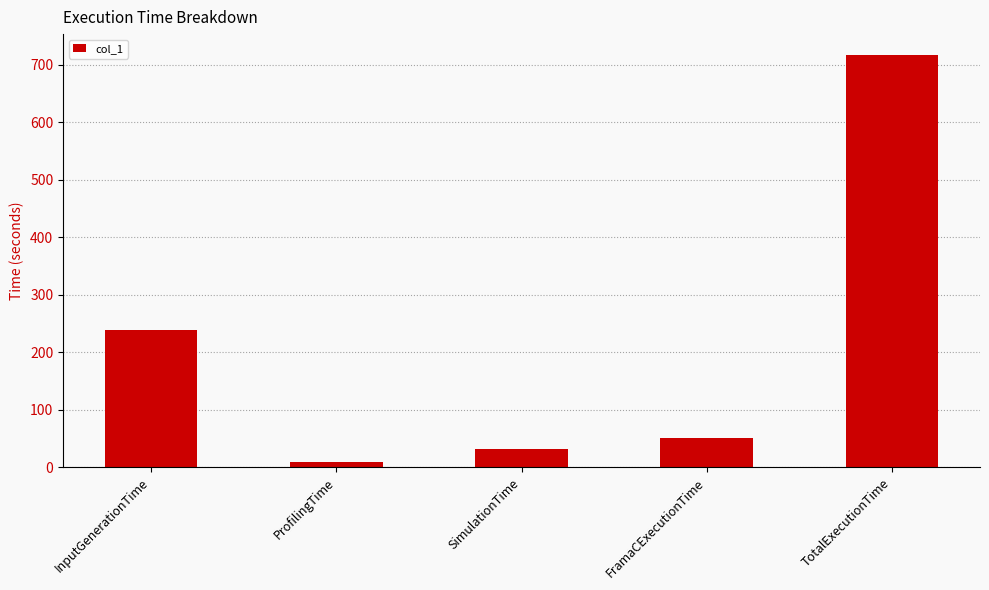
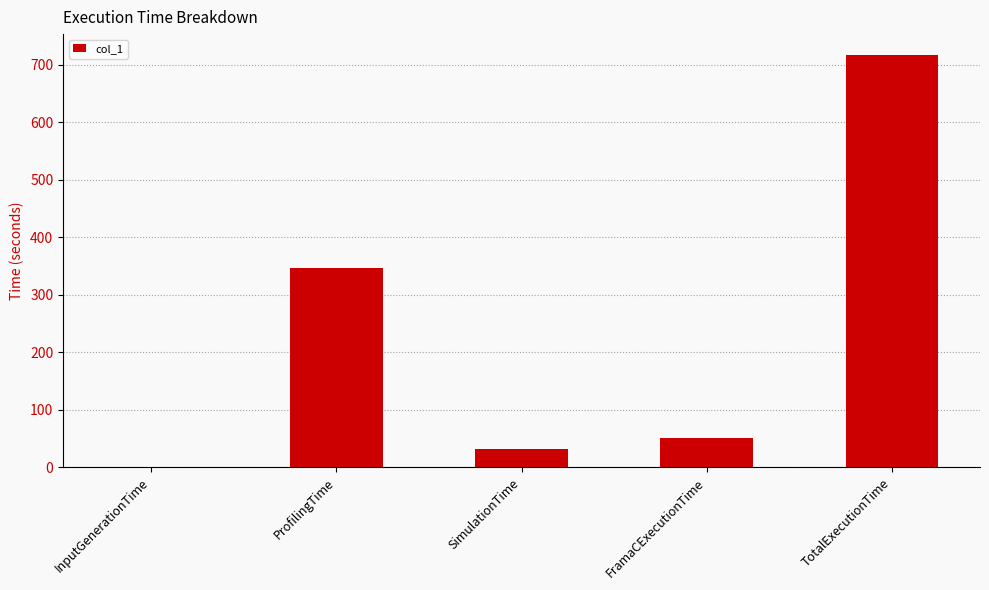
InputGenerationTime: 240 -> 0
ProfilingTime: 10 -> 350
